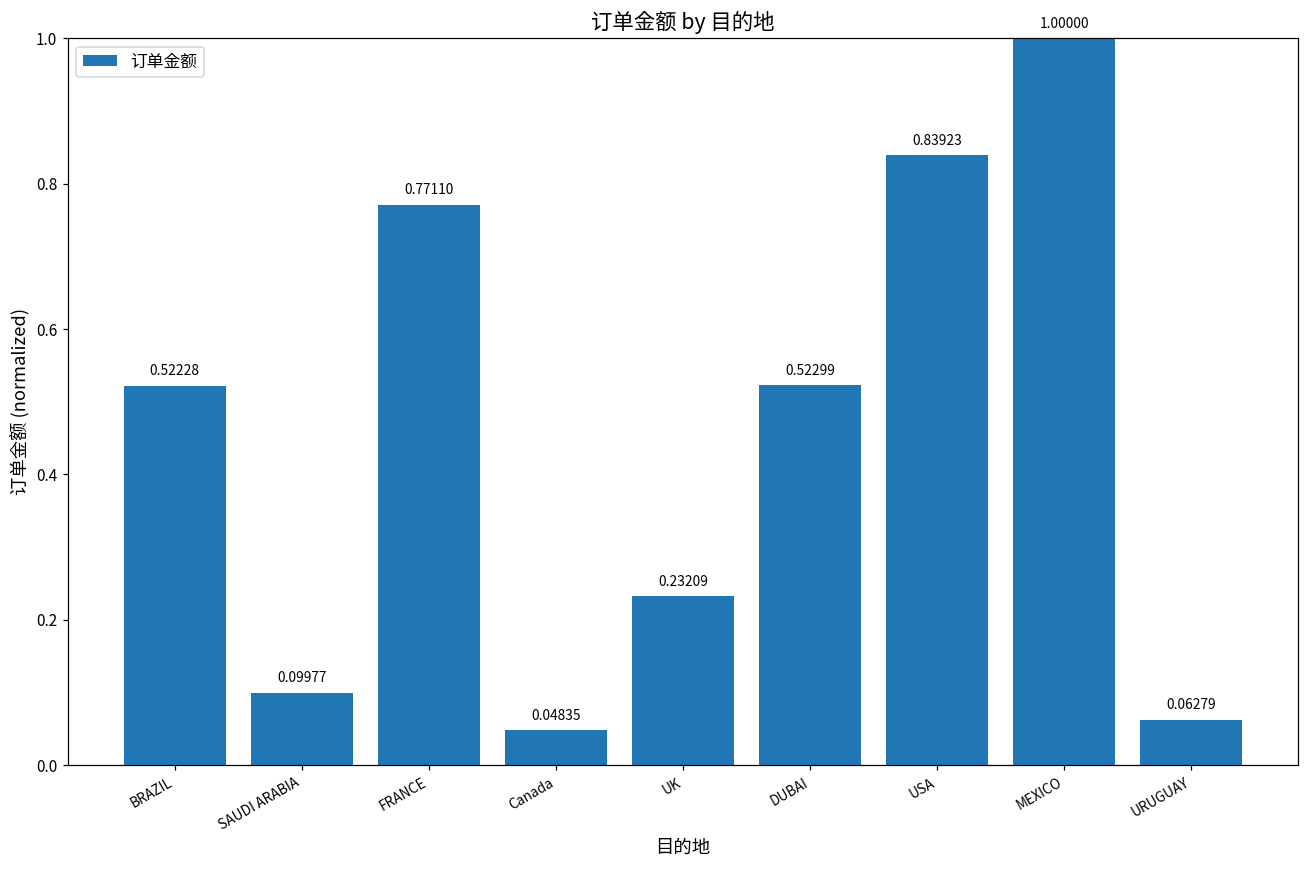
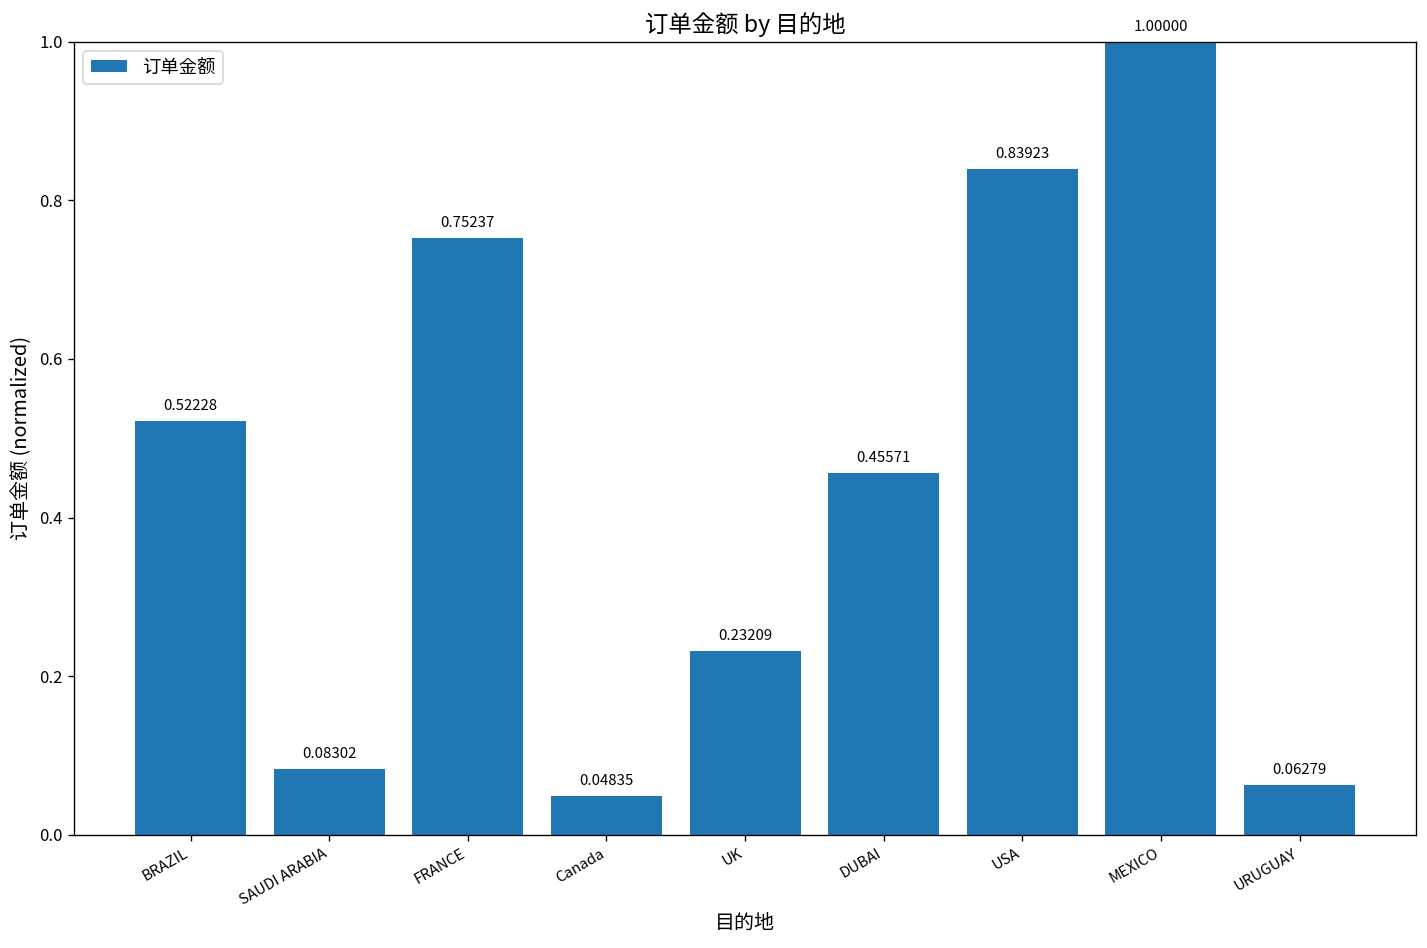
SAUDI ARABIA: 0.09977 -> 0.08302
FRANCE: 0.77110 -> 0.75237
DUBAI: 0.52299 -> 0.45571
